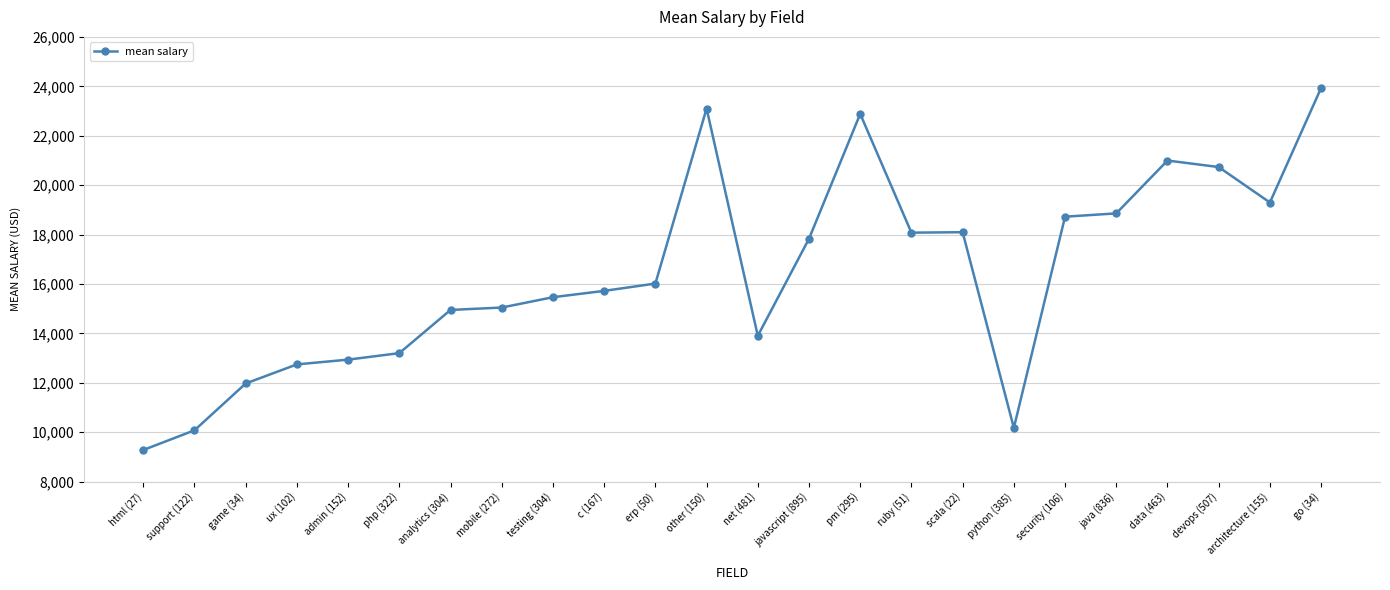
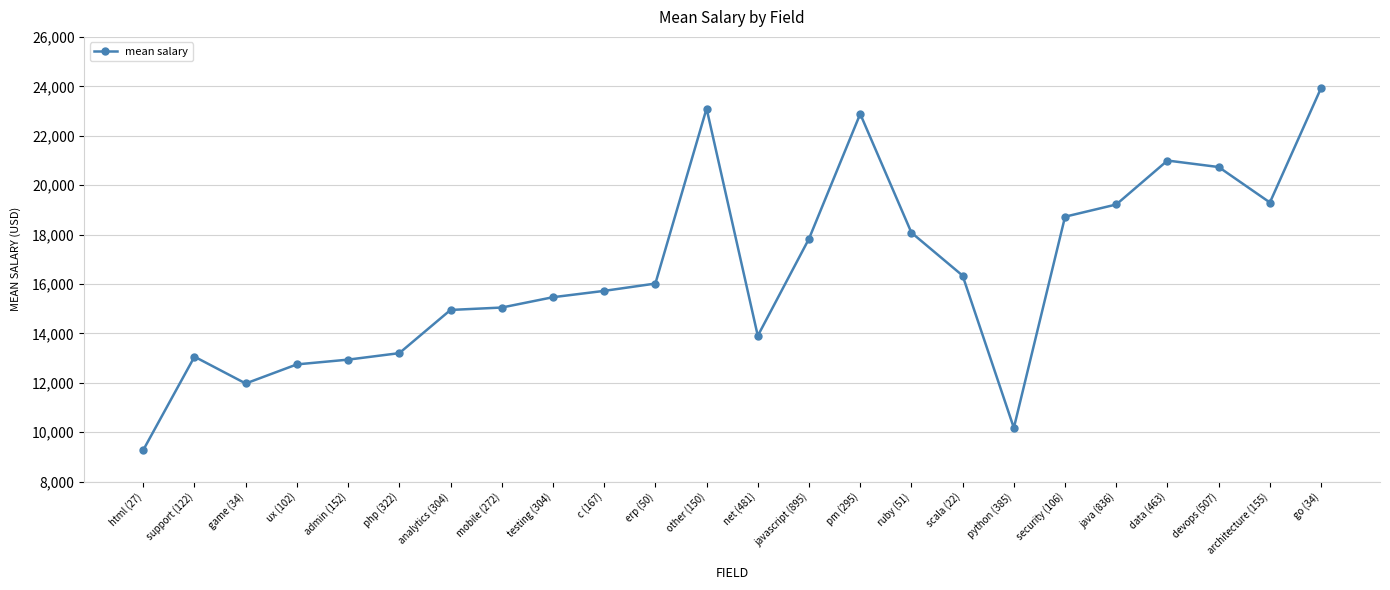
support (122): 10,100 -> 13,100
scala (22): 18,100 -> 16,300
java (836): 18,900 -> 19,200
